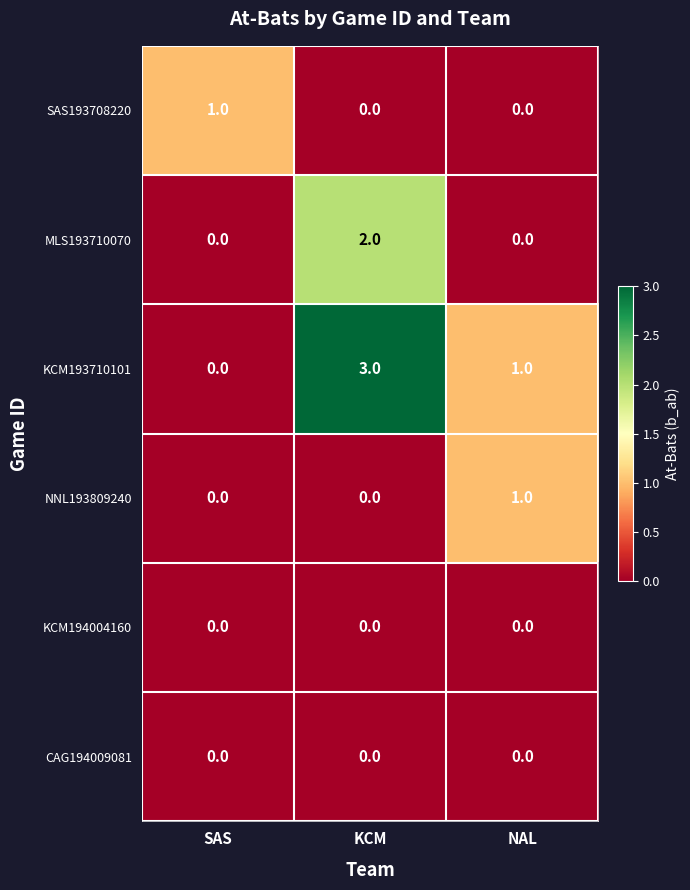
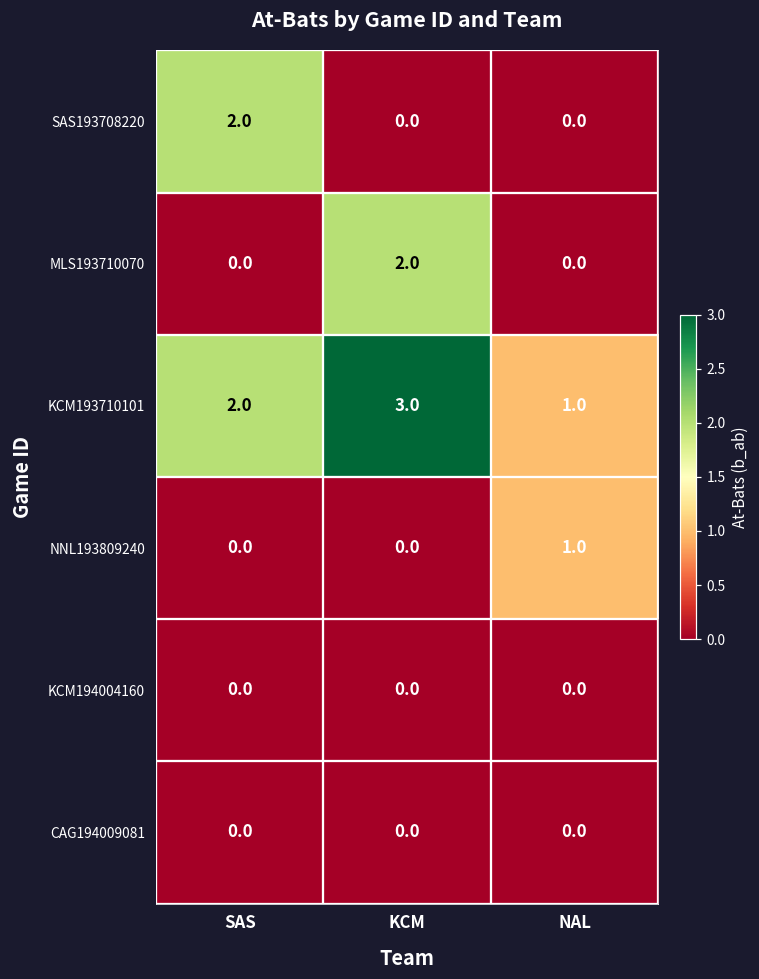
SAS193708220, SAS: 1.0 -> 2.0
KCM193710101, SAS: 0.0 -> 2.0
